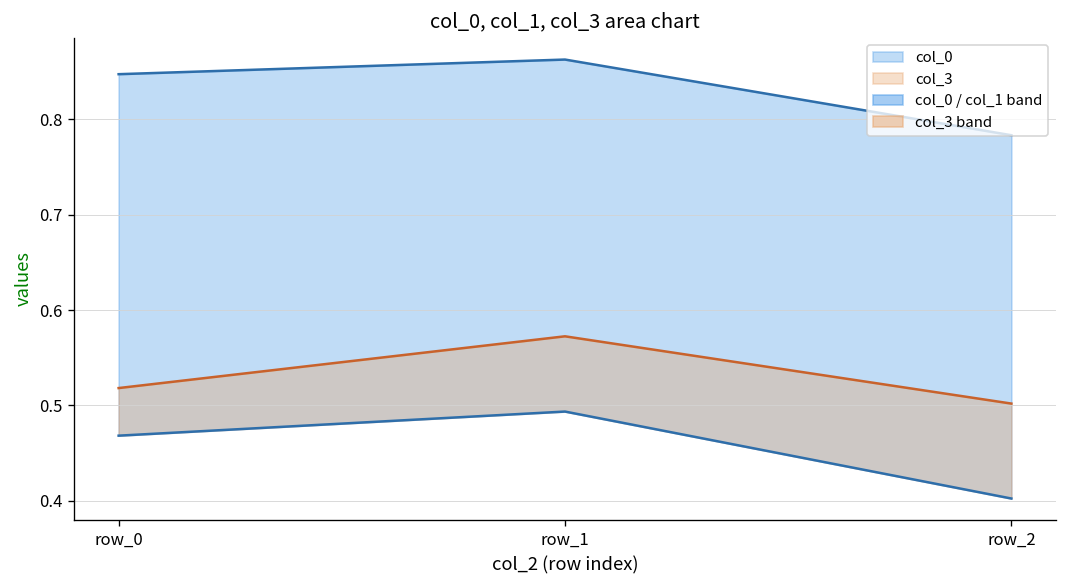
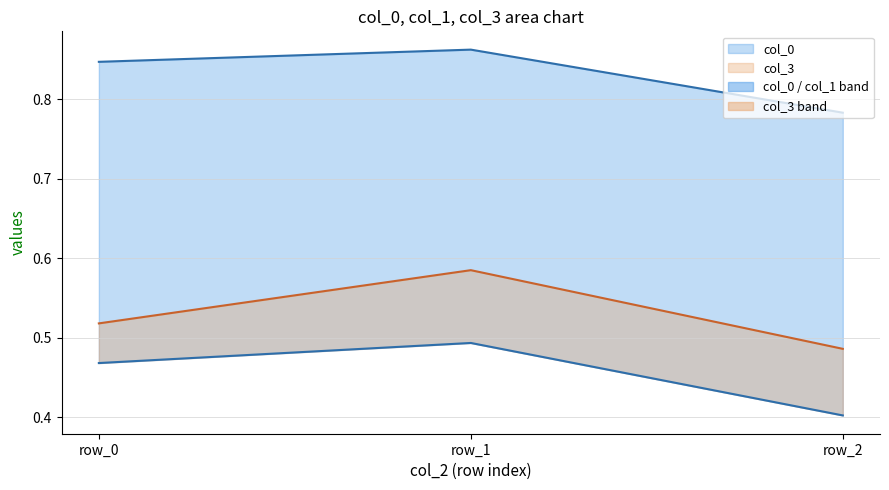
col_3, row_1: 0.57 -> 0.59
col_3, row_2: 0.50 -> 0.49
